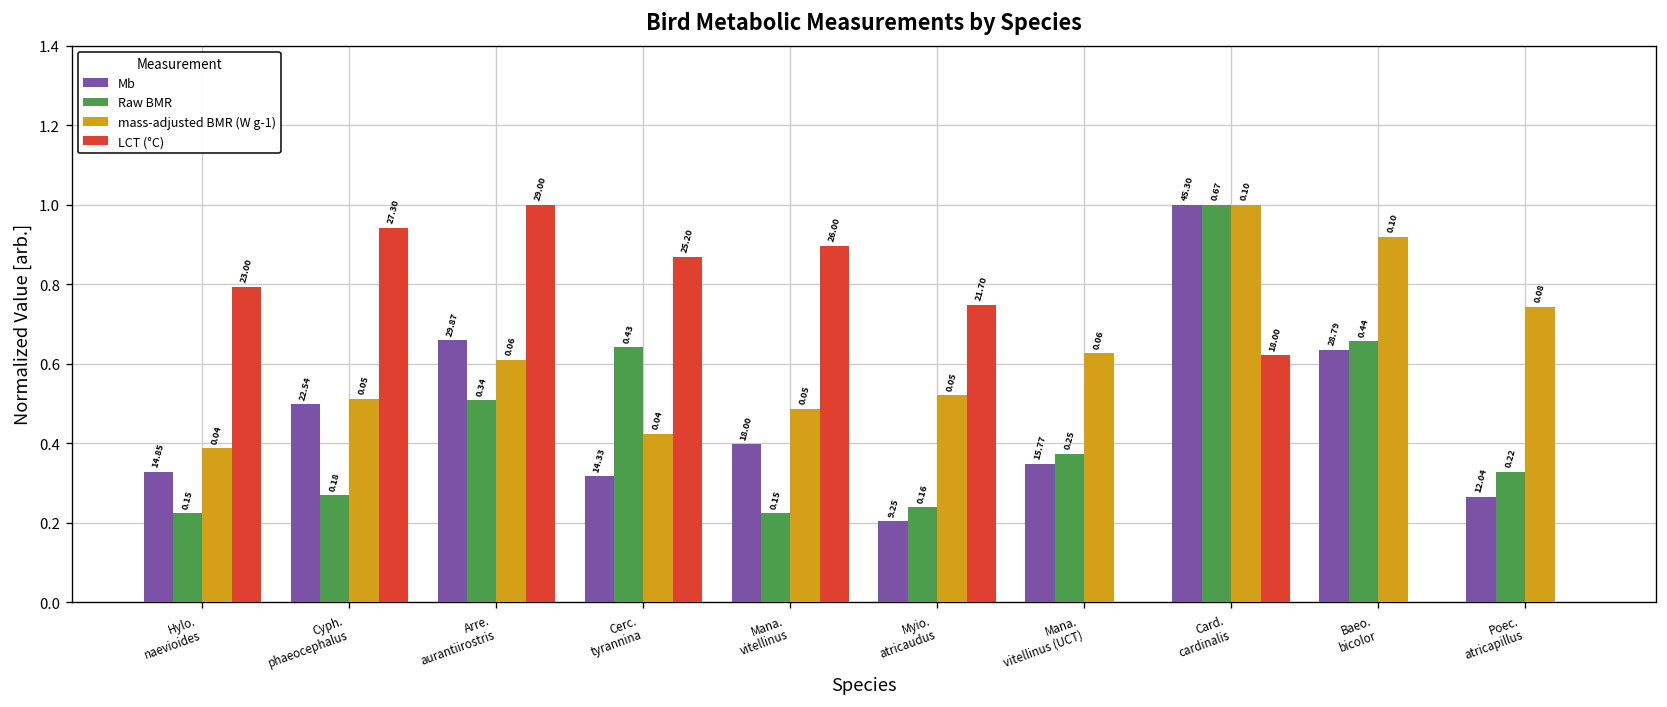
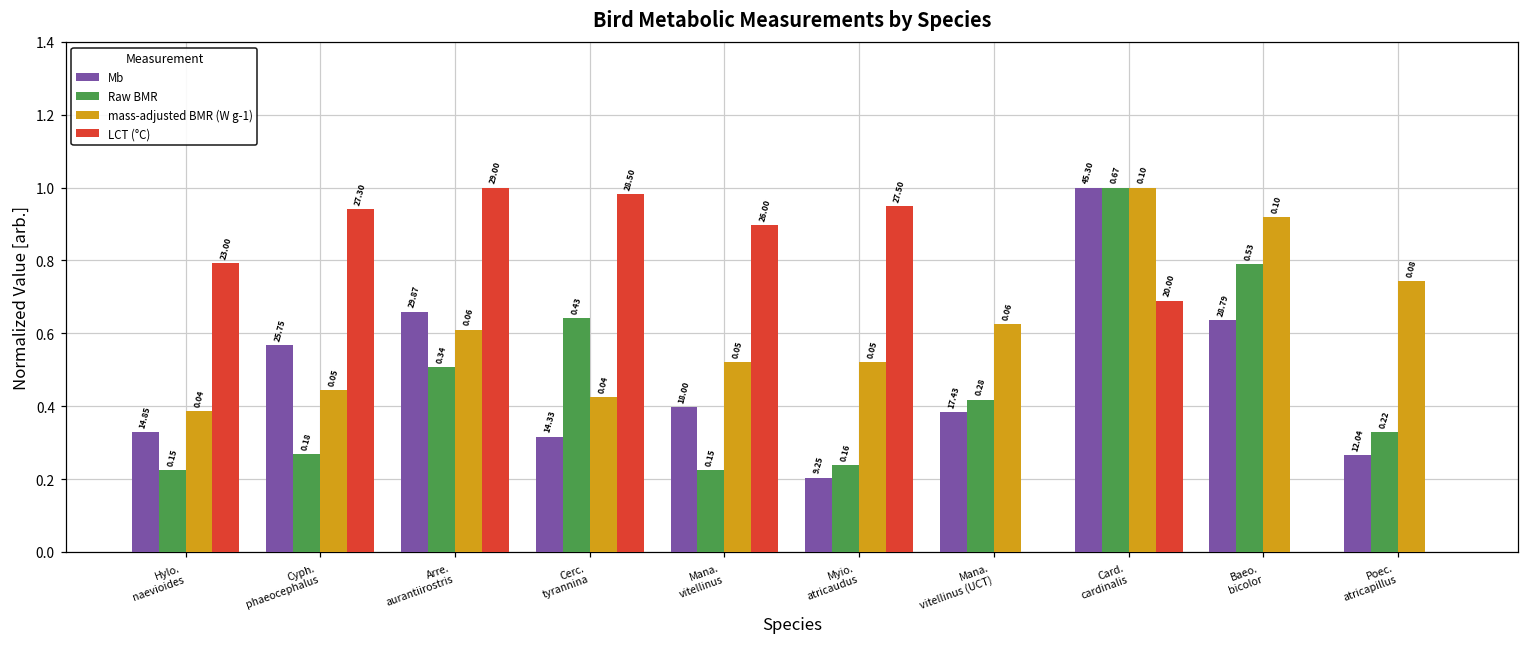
Mb, Cyph. phaeocephalus: 22.54 -> 25.75
mass-adjusted BMR (W g-1), Cyph. phaeocephalus: 0.51 -> 0.44
LCT (°C), Cerc. tyrannina: 25.20 -> 28.50
mass-adjusted BMR (W g-1), Mana. vitellinus: 0.49 -> 0.52
LCT (°C), Myio. atricaudus: 21.70 -> 27.50
Mb, Mana. vitellinus (UCT): 15.77 -> 17.43
Raw BMR, Mana. vitellinus (UCT): 0.25 -> 0.28
LCT (°C), Card. cardinalis: 18.00 -> 20.00
Raw BMR, Baeo. bicolor: 0.44 -> 0.53
